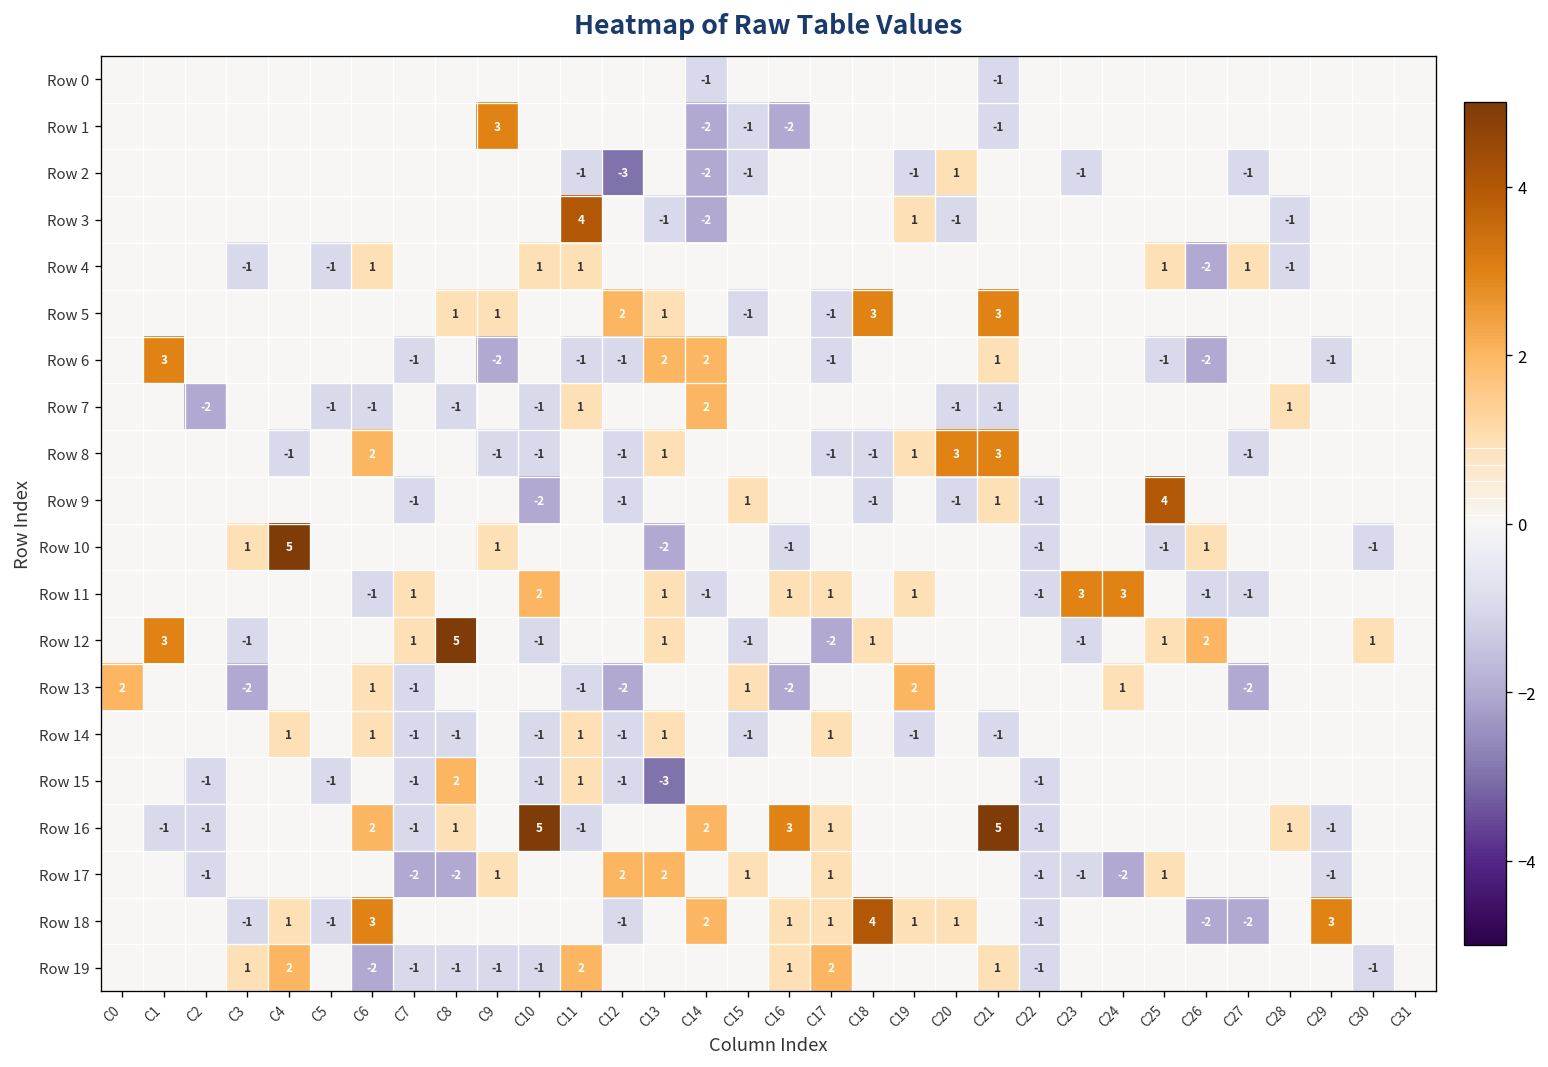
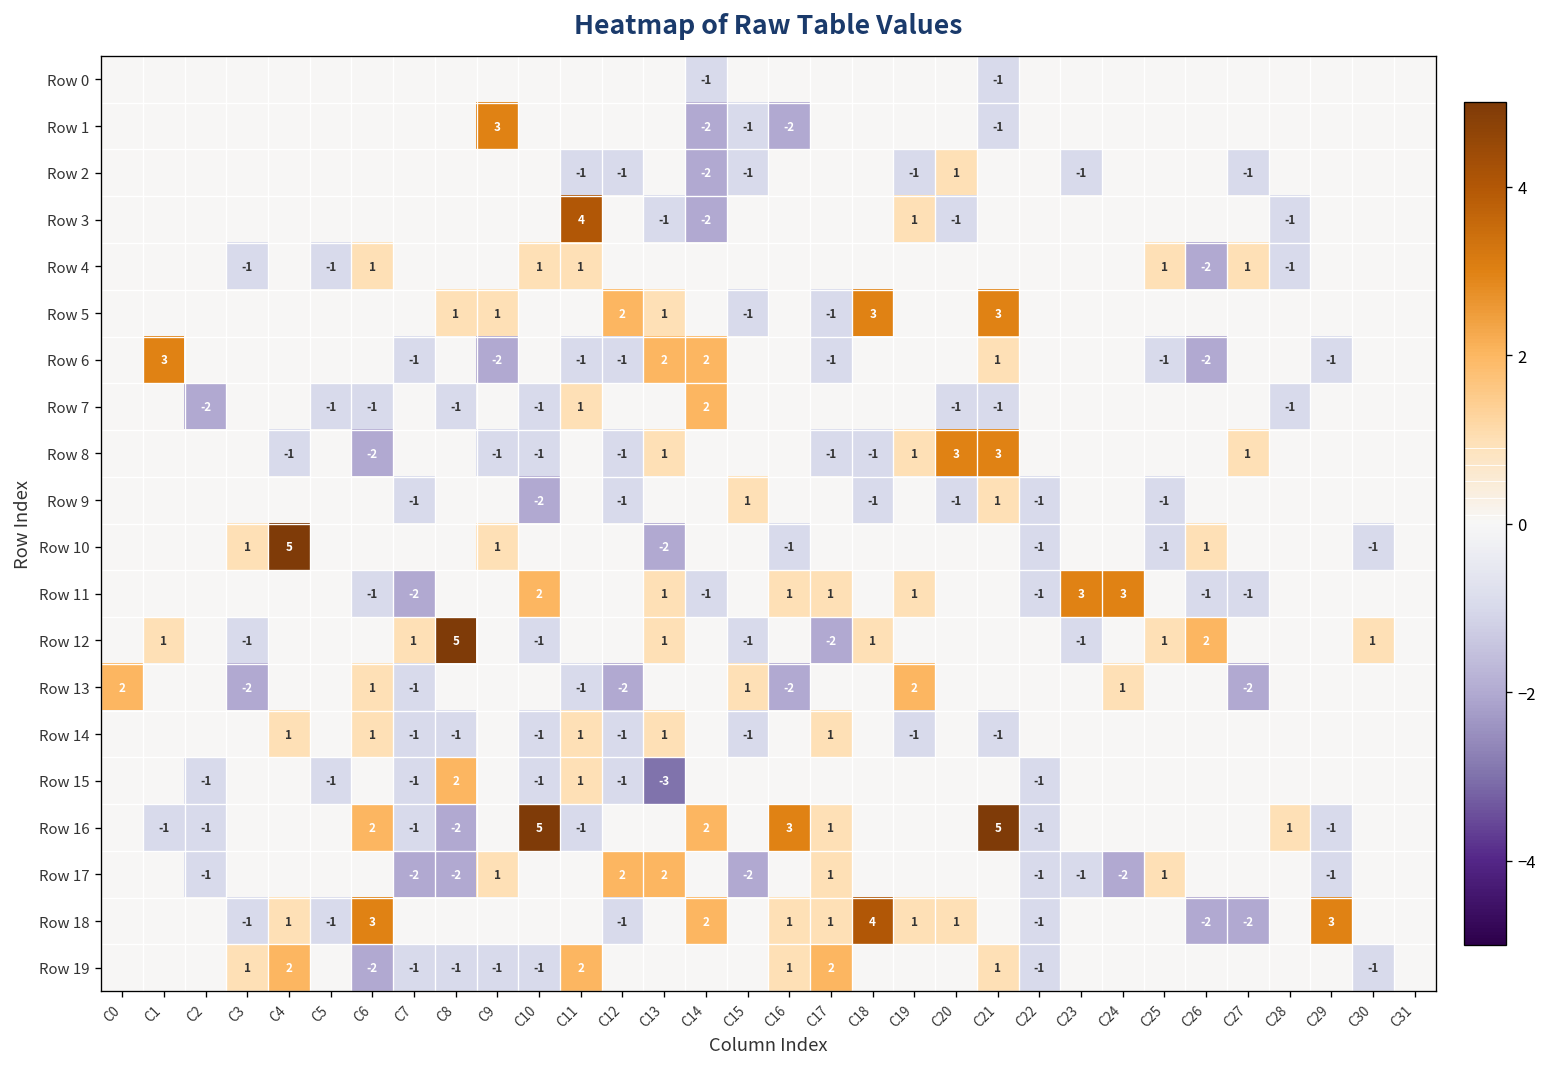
Row 2, C12: -3 -> -1
Row 7, C28: 1 -> -1
Row 8, C6: 2 -> -2
Row 8, C27: -1 -> 1
Row 9, C25: 4 -> -1
Row 11, C7: 1 -> -2
Row 12, C1: 3 -> 1
Row 16, C8: 1 -> -2
Row 17, C15: 1 -> -2
